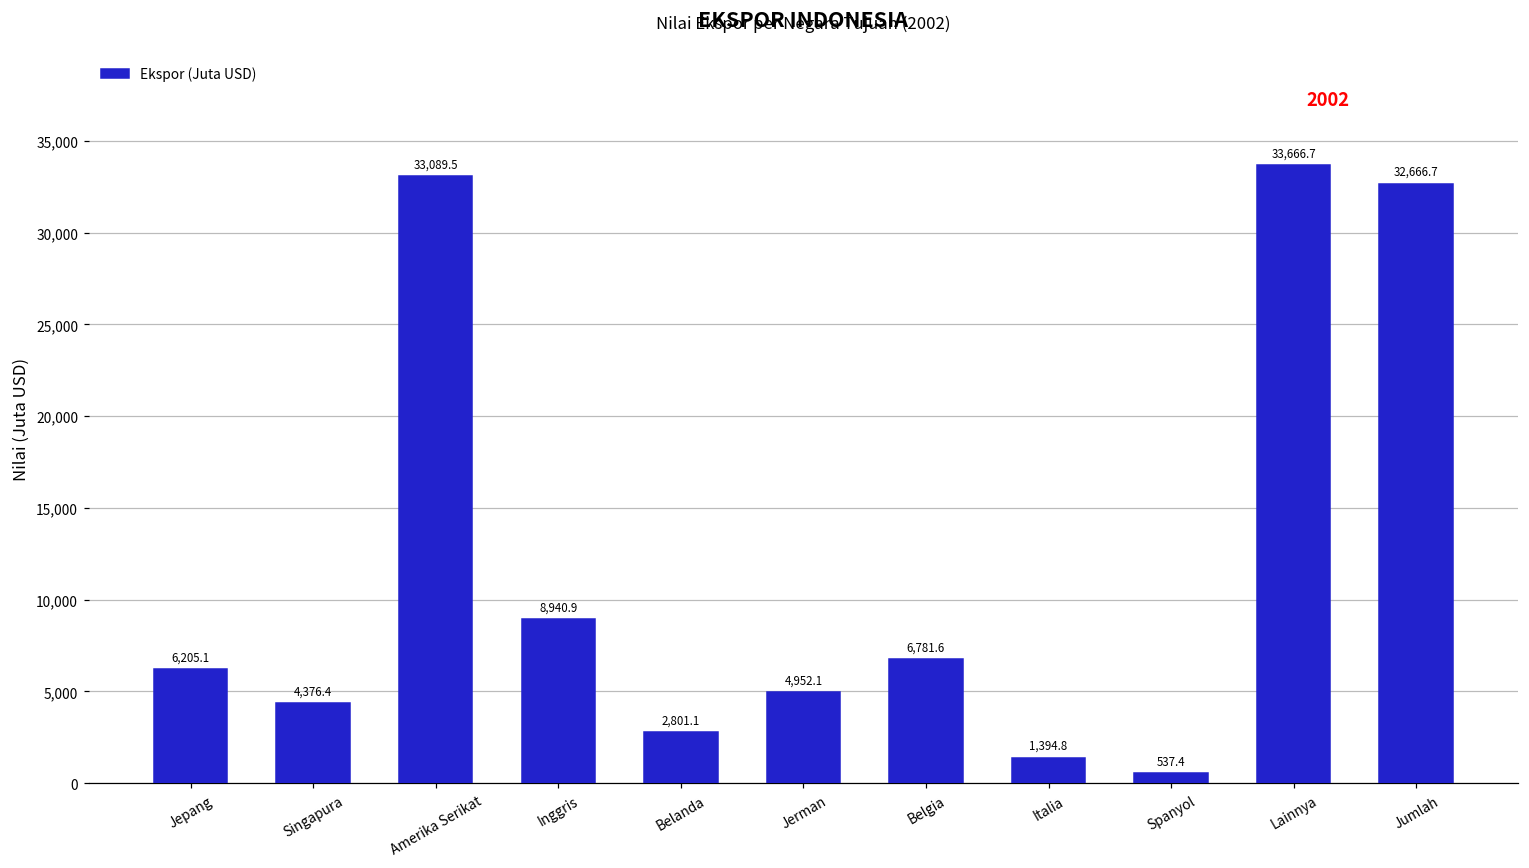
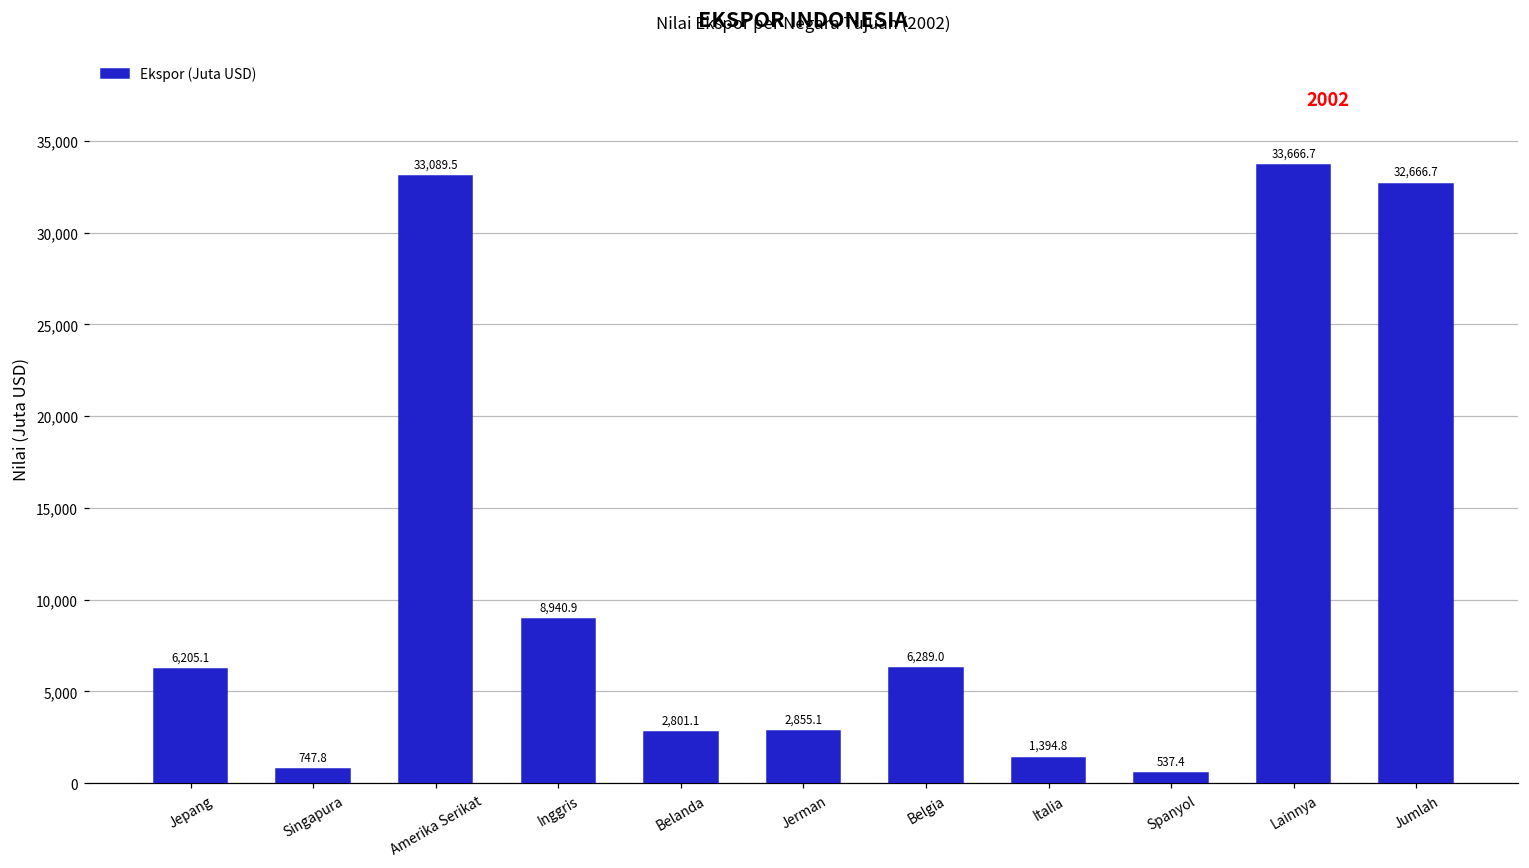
Singapura: 4,376.4 -> 747.8
Jerman: 4,952.1 -> 2,855.1
Belgia: 6,781.6 -> 6,289.0
